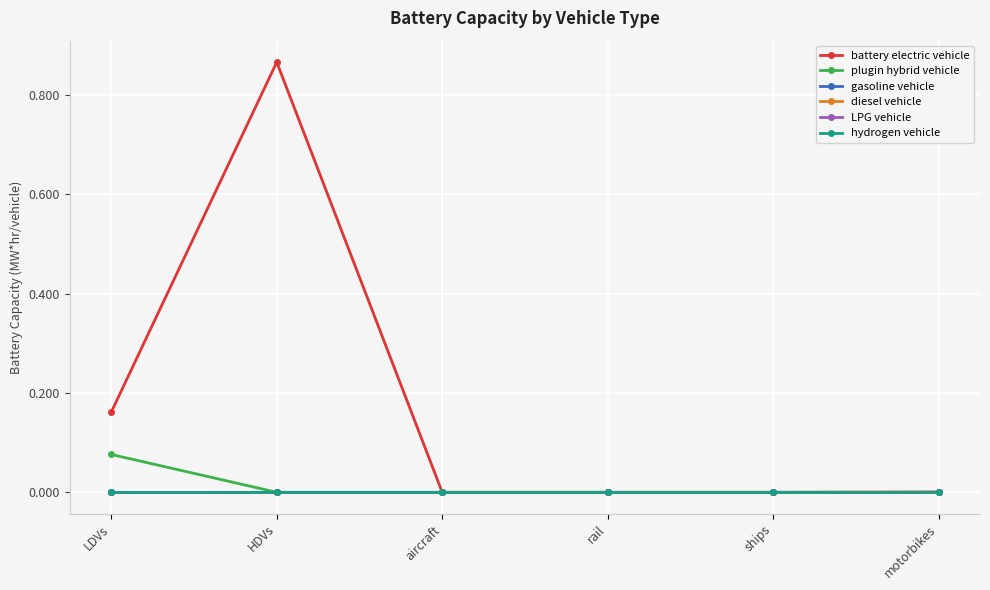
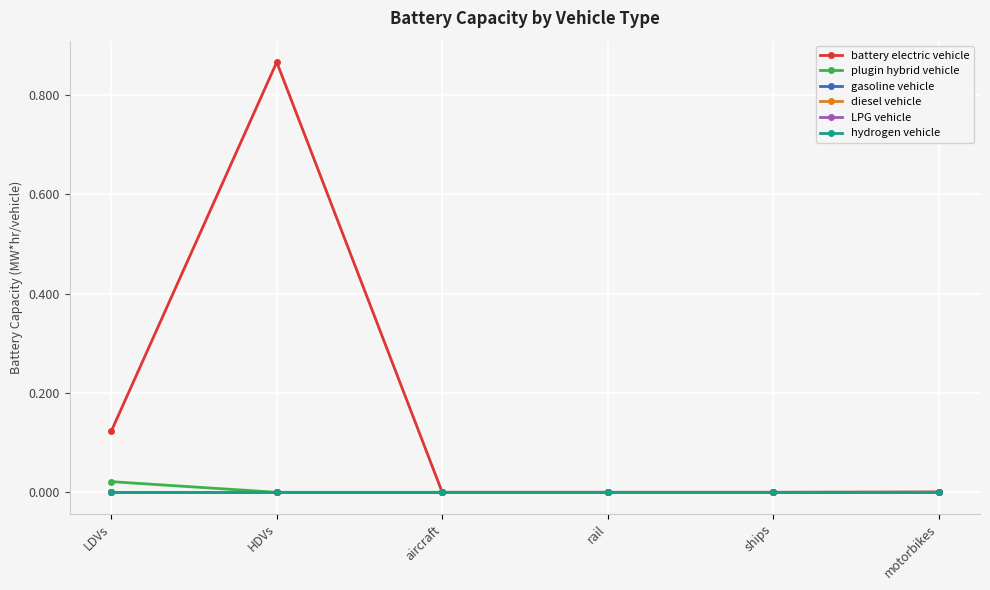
battery electric vehicle, LDVs: 0.16 -> 0.12
plugin hybrid vehicle, LDVs: 0.08 -> 0.02
